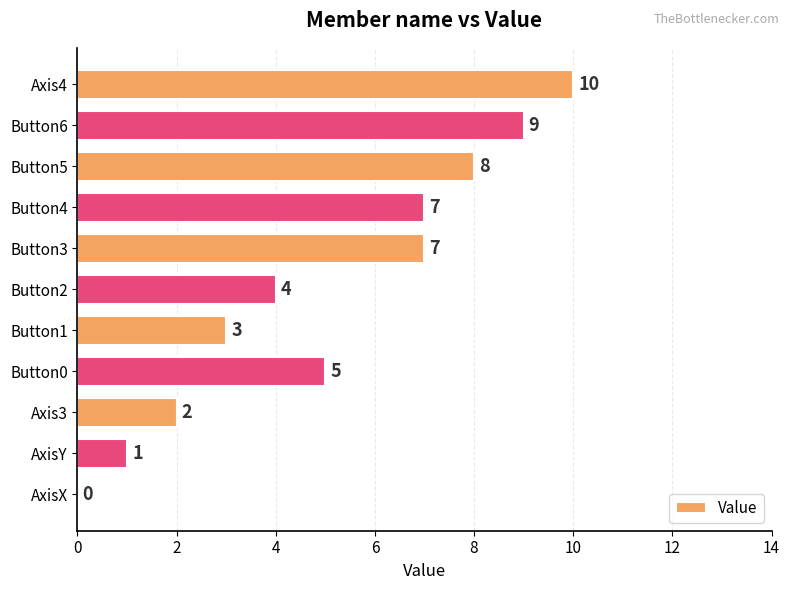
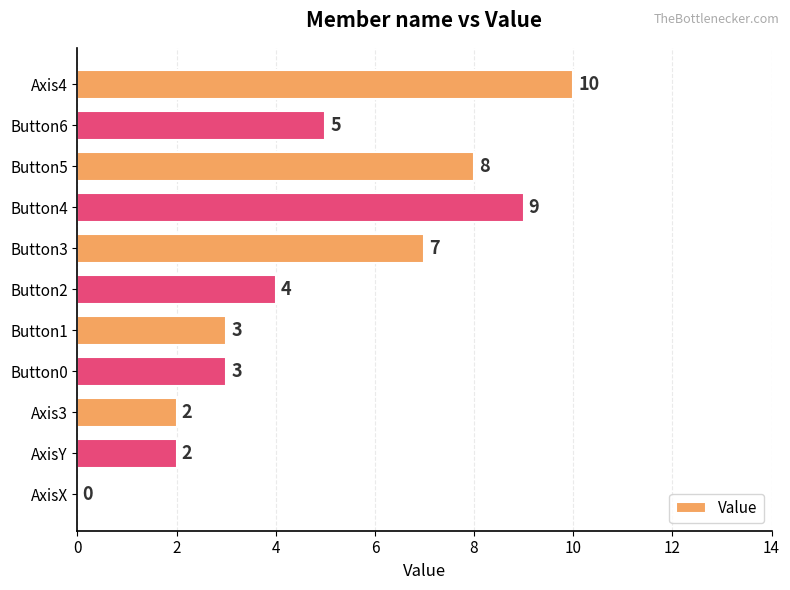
Button6: 9 -> 5
Button4: 7 -> 9
Button0: 5 -> 3
AxisY: 1 -> 2
